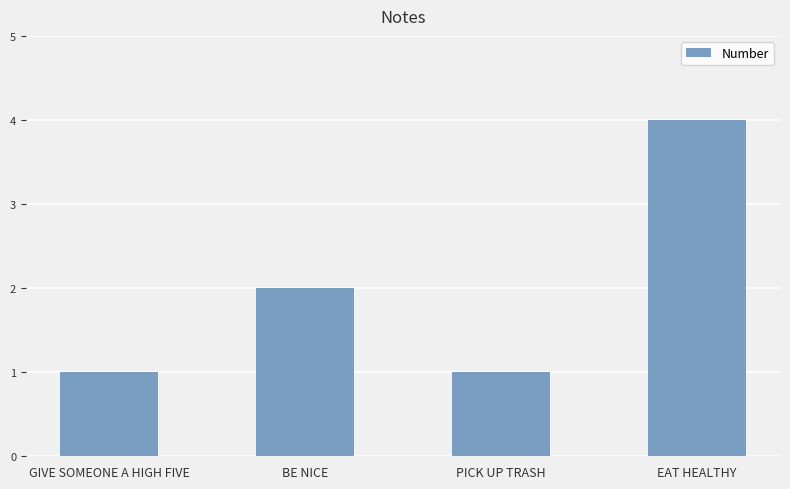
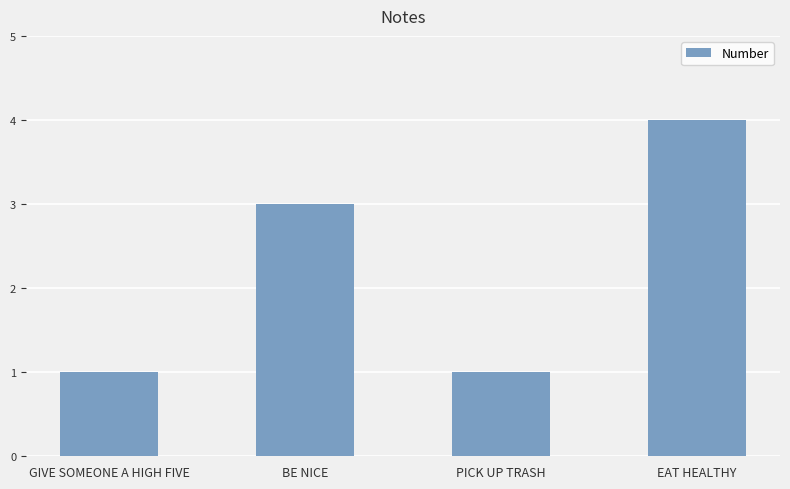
BE NICE: 2 -> 3
